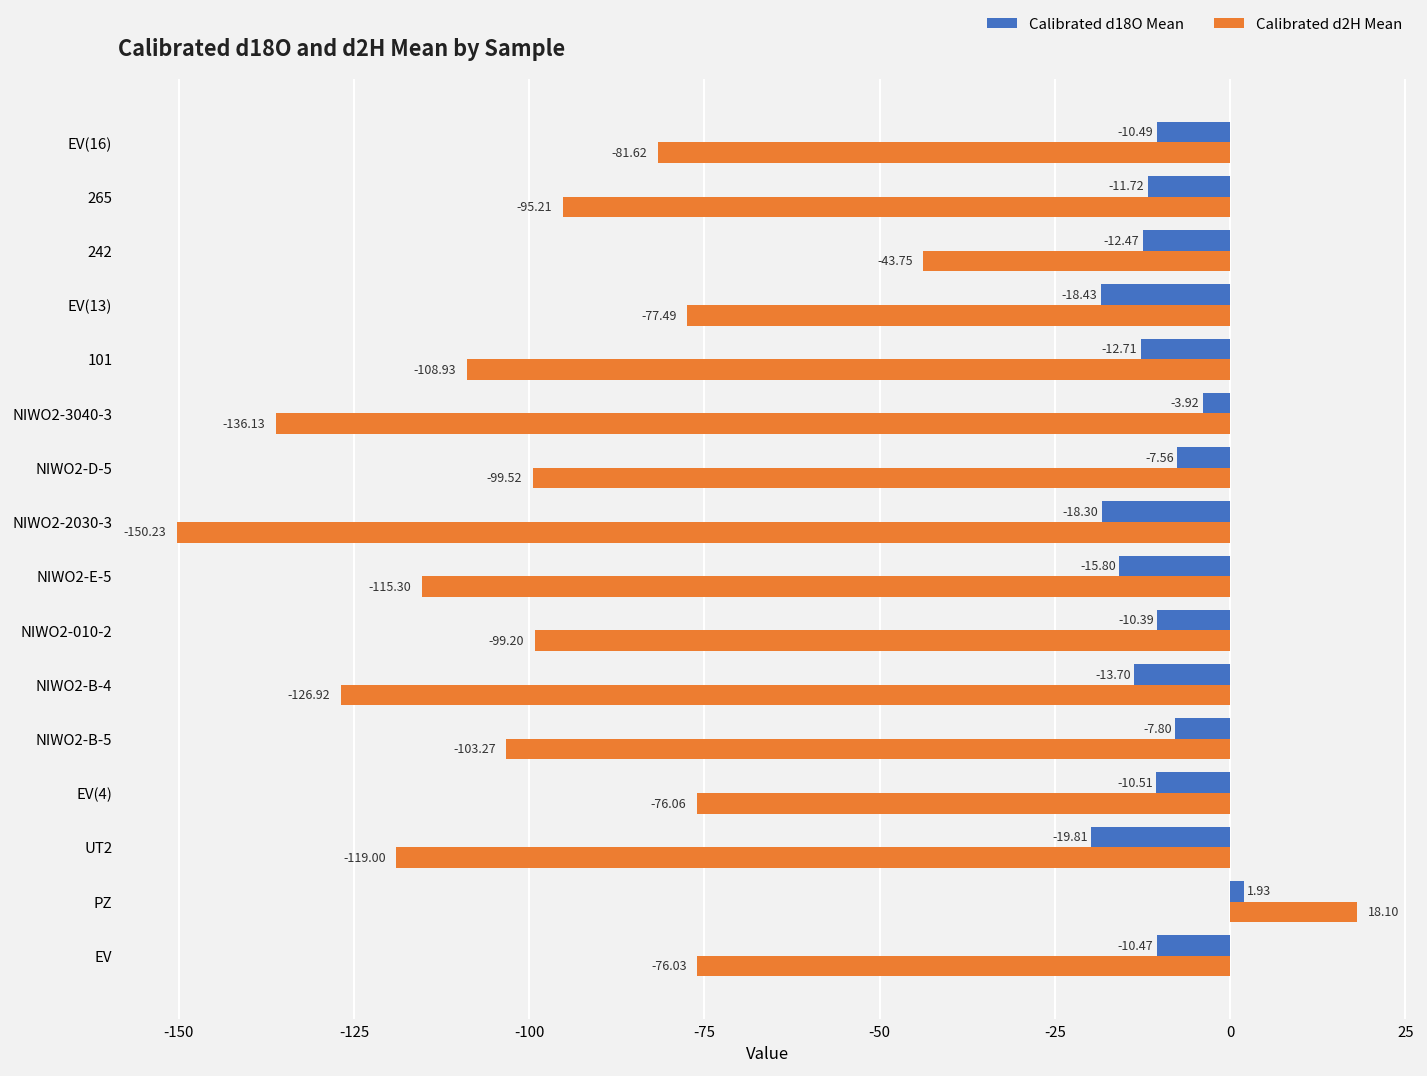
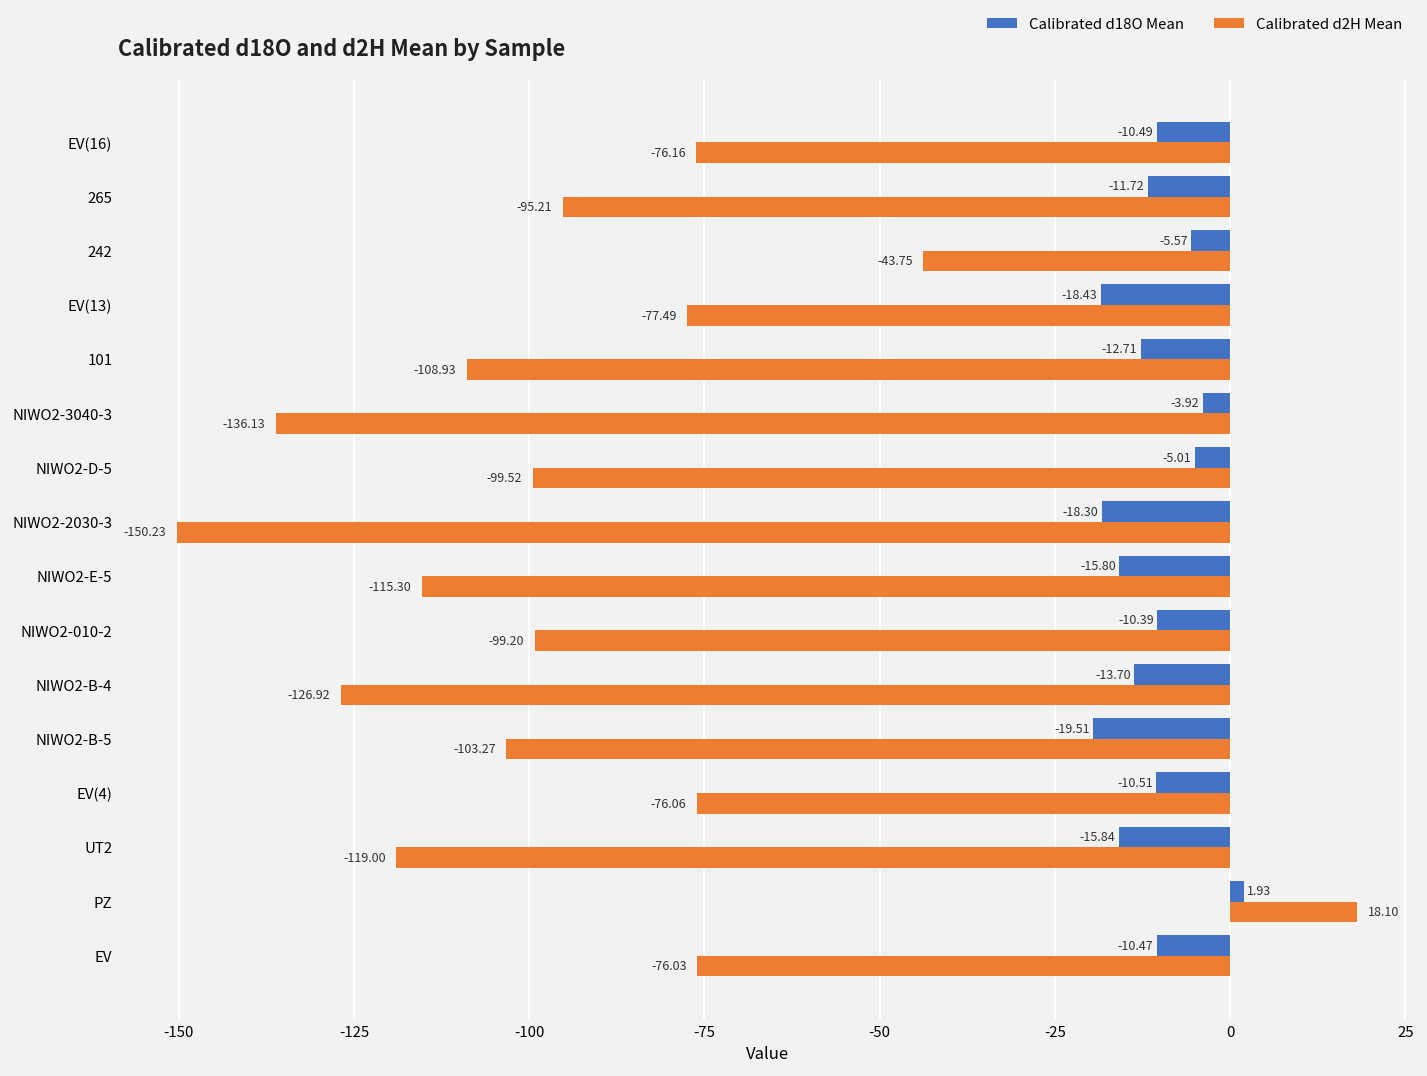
Calibrated d2H Mean, EV(16): -81.62 -> -76.16
Calibrated d18O Mean, 242: -12.47 -> -5.57
Calibrated d18O Mean, NIWO2-D-5: -7.56 -> -5.01
Calibrated d18O Mean, NIWO2-B-5: -7.80 -> -19.51
Calibrated d18O Mean, UT2: -19.81 -> -15.84
